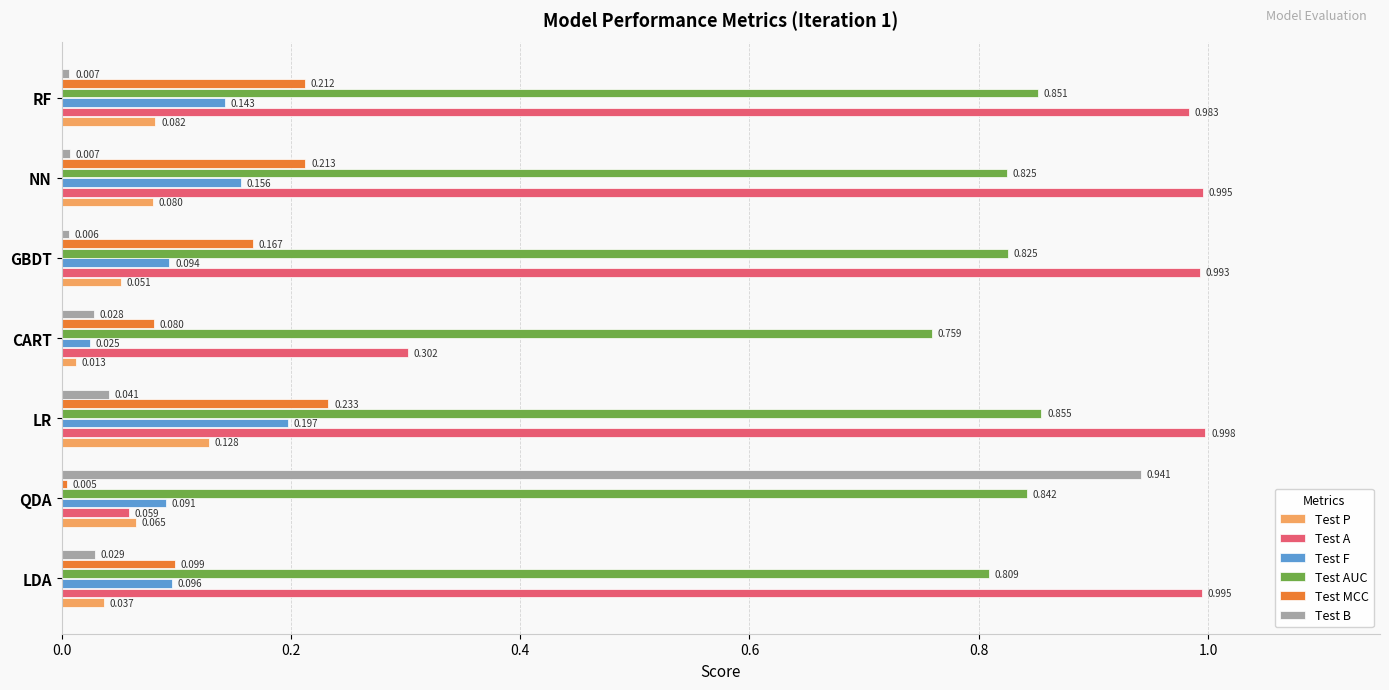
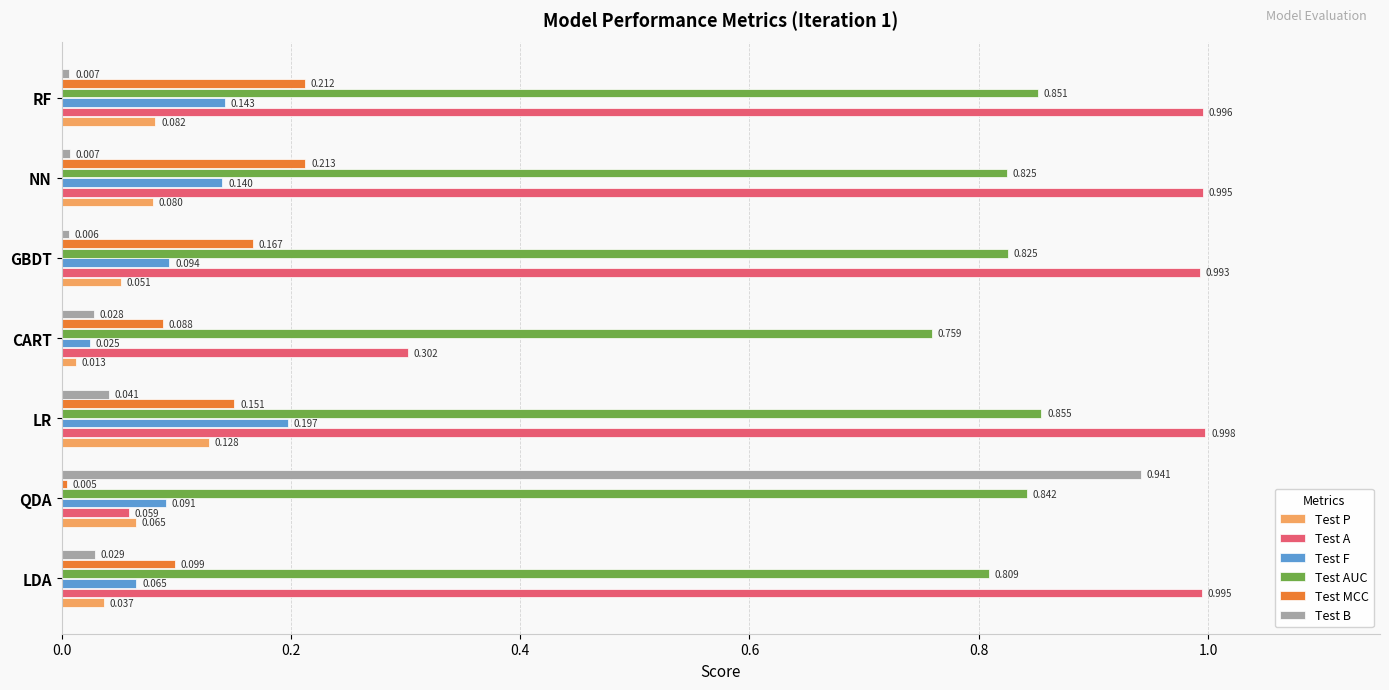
Test A, RF: 0.983 -> 0.996
Test F, NN: 0.156 -> 0.140
Test MCC, CART: 0.080 -> 0.088
Test MCC, LR: 0.233 -> 0.151
Test F, LDA: 0.096 -> 0.065
